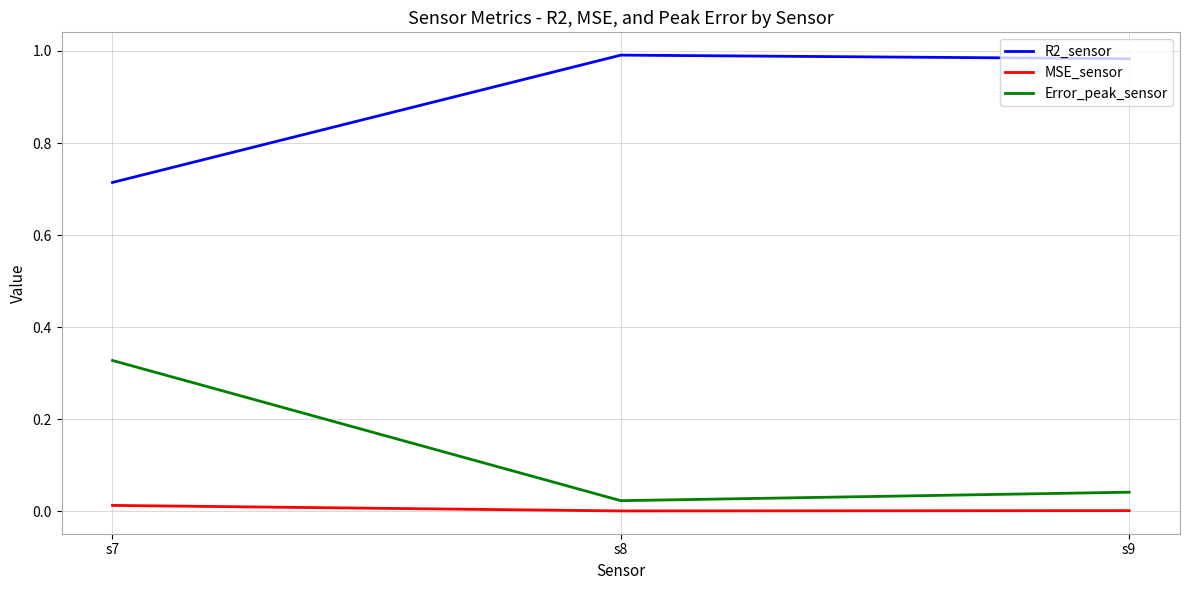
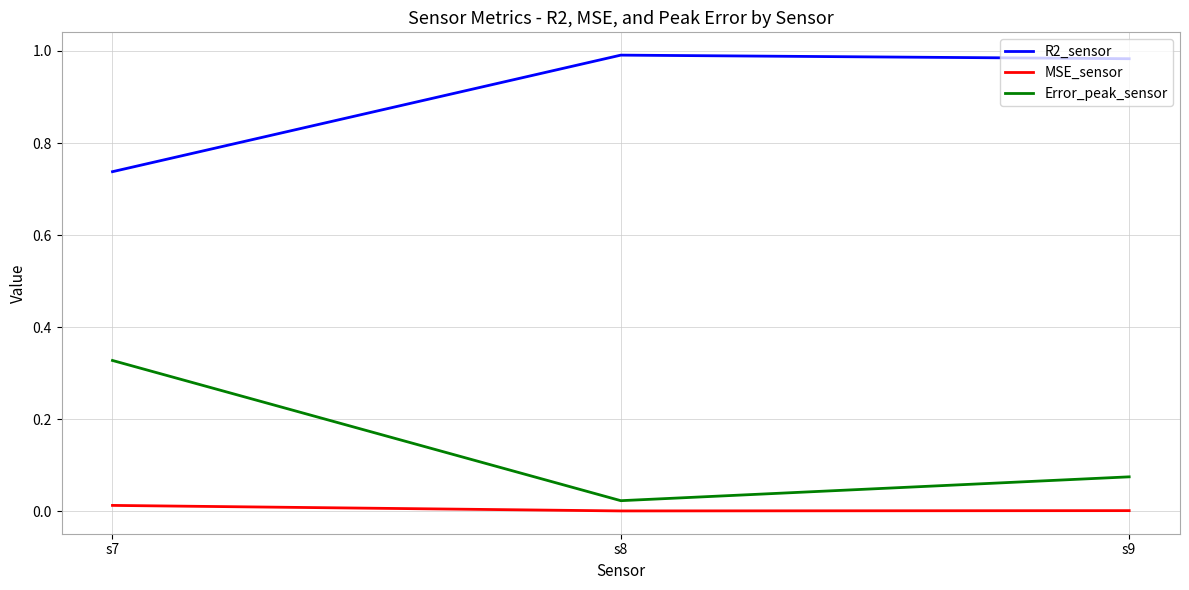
R2_sensor, s7: 0.71 -> 0.74
Error_peak_sensor, s9: 0.04 -> 0.07
